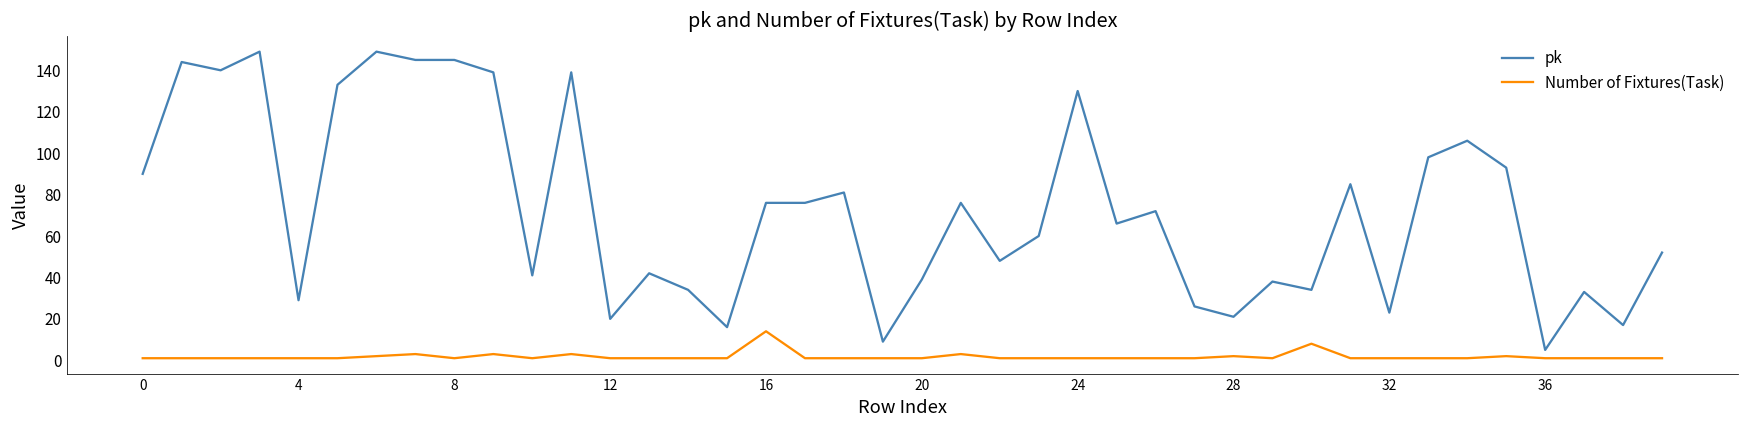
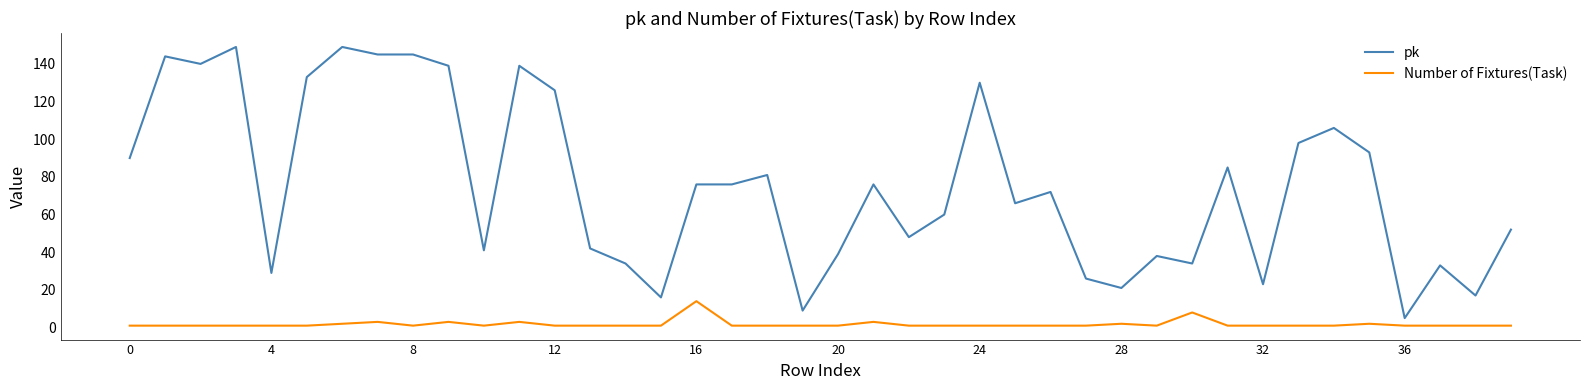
pk, 12: 20 -> 126
